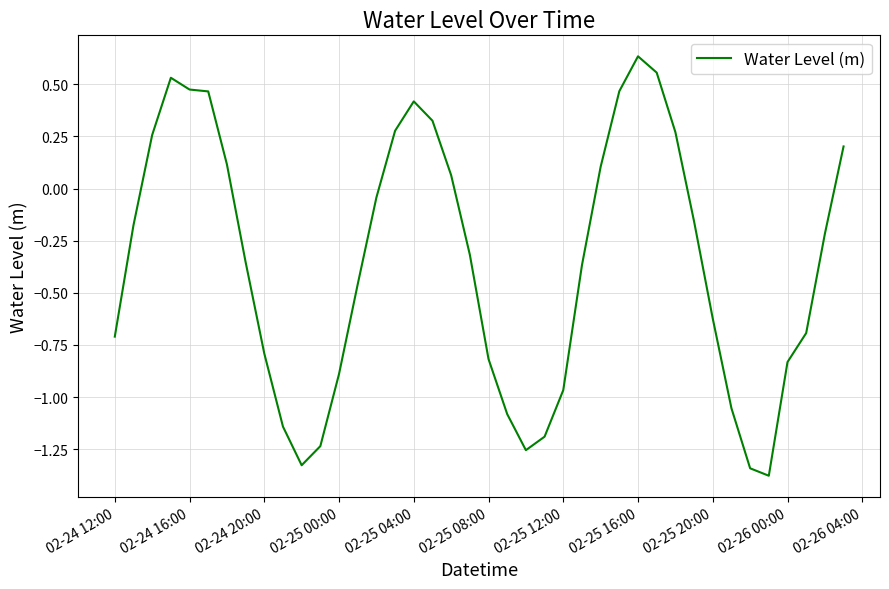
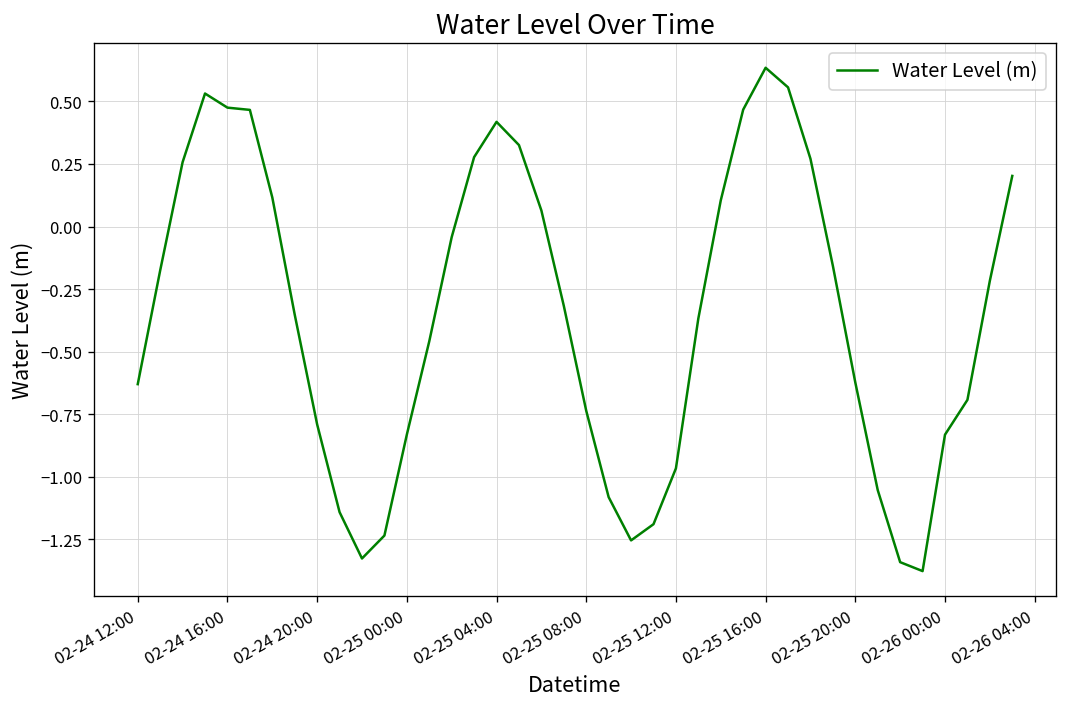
02-24 12:00: -0.71 -> -0.63
02-25 00:00: -0.89 -> -0.83
02-25 08:00: -0.82 -> -0.74
